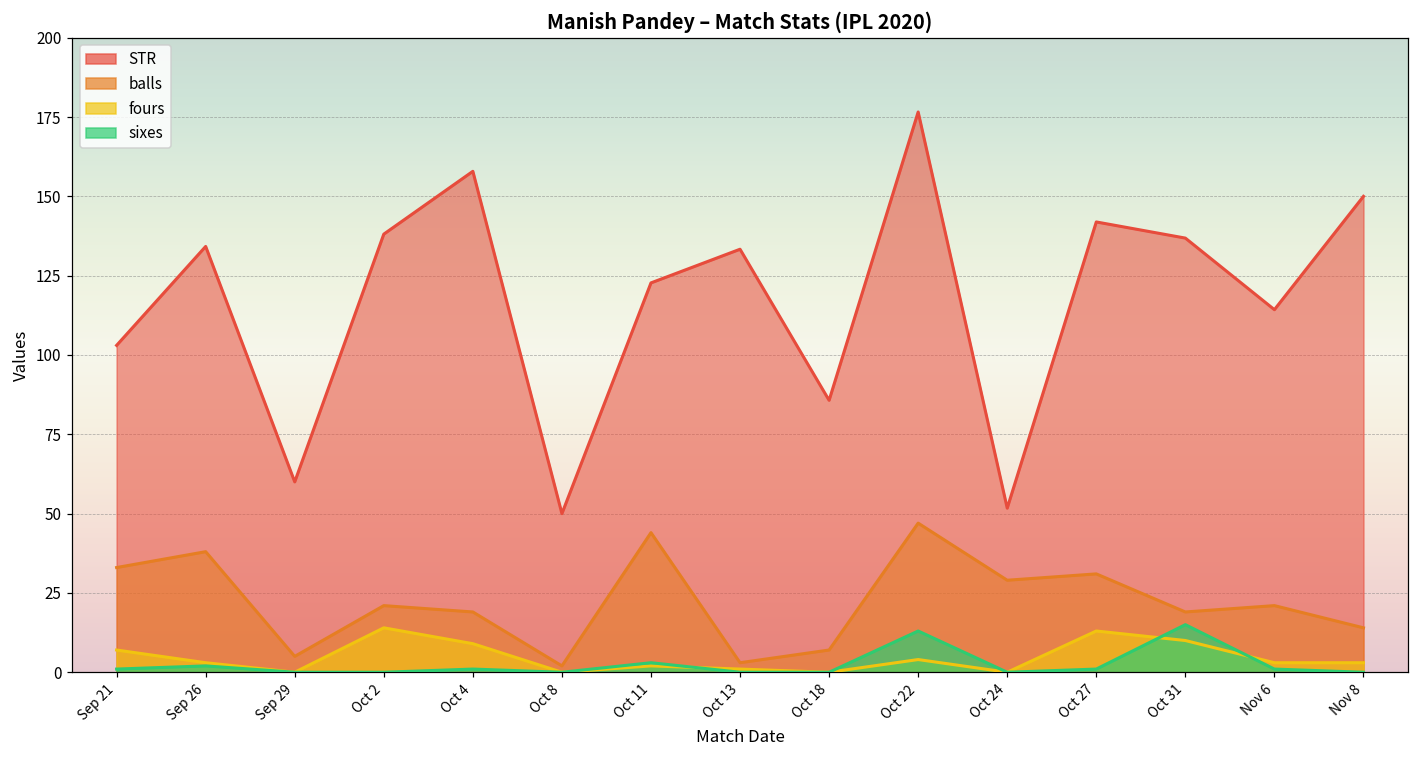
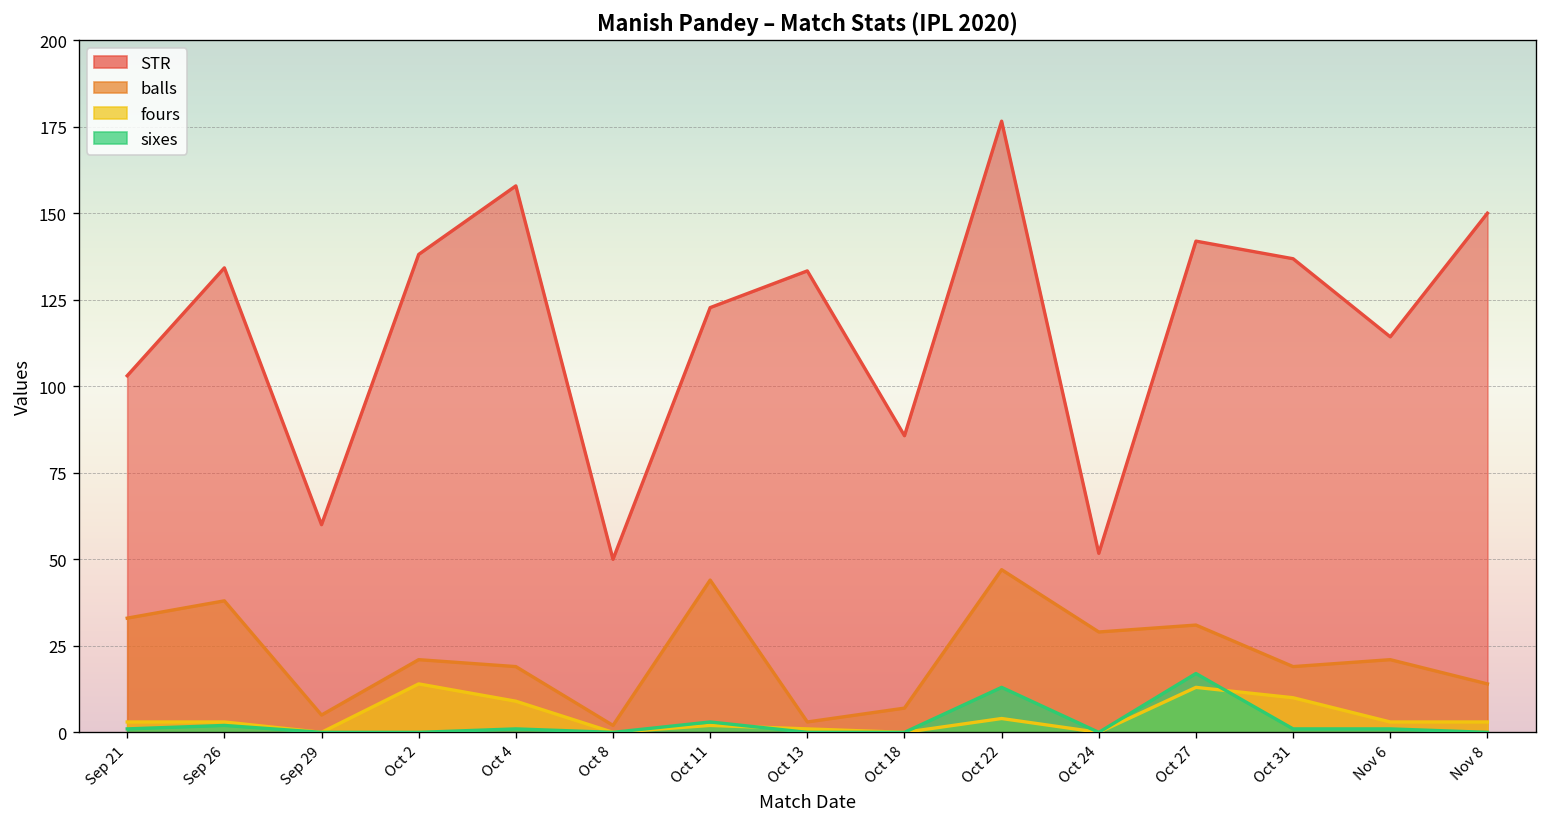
fours, Sep 21: 7 -> 3
sixes, Oct 27: 1 -> 17
sixes, Oct 31: 15 -> 1
